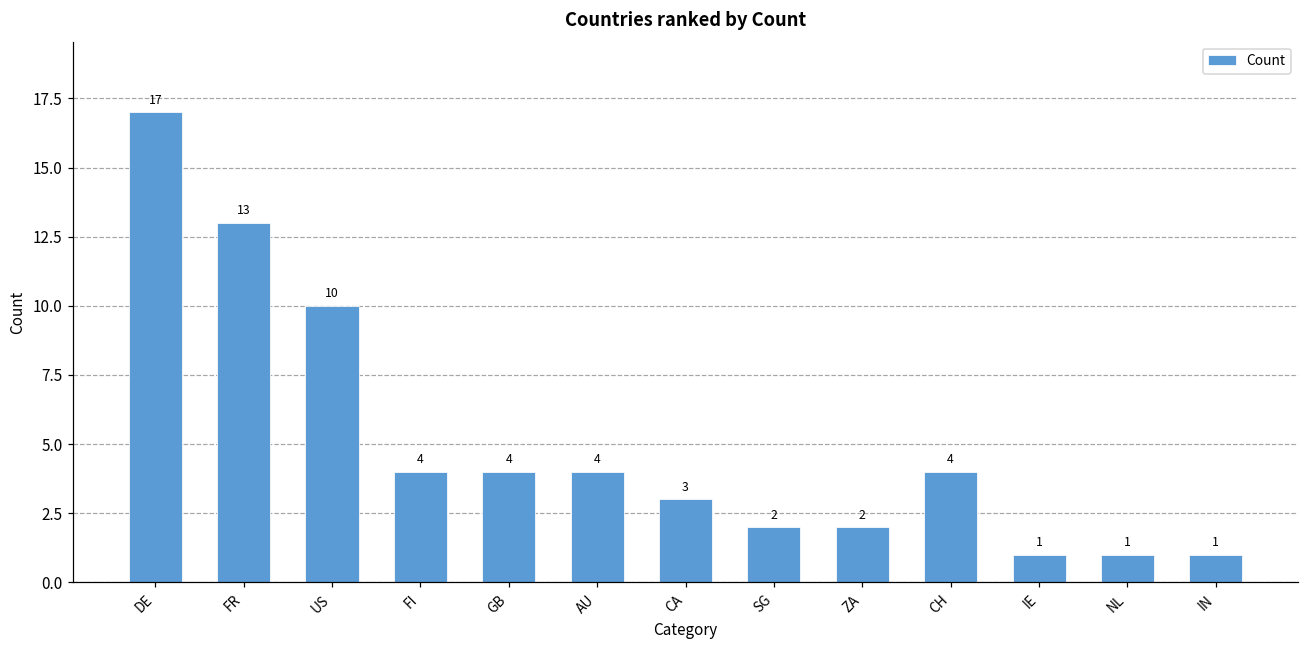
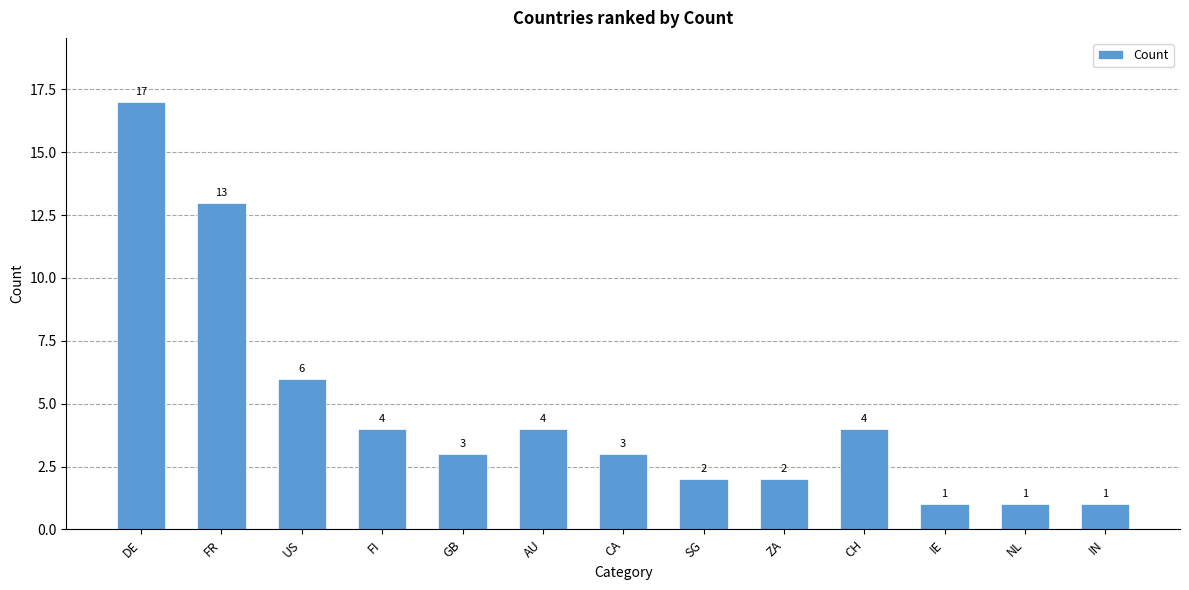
US: 10 -> 6
GB: 4 -> 3
